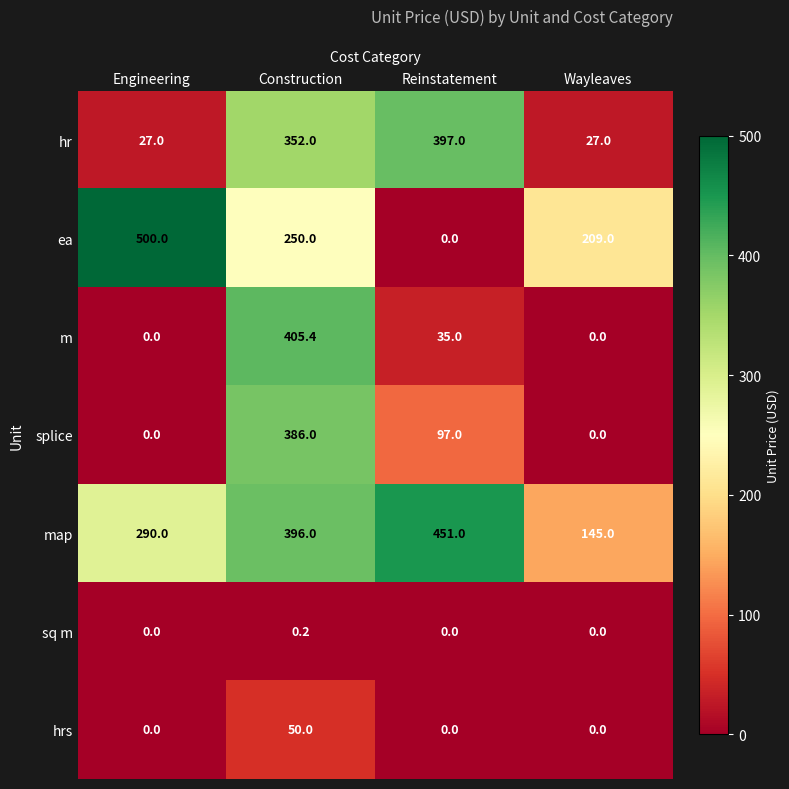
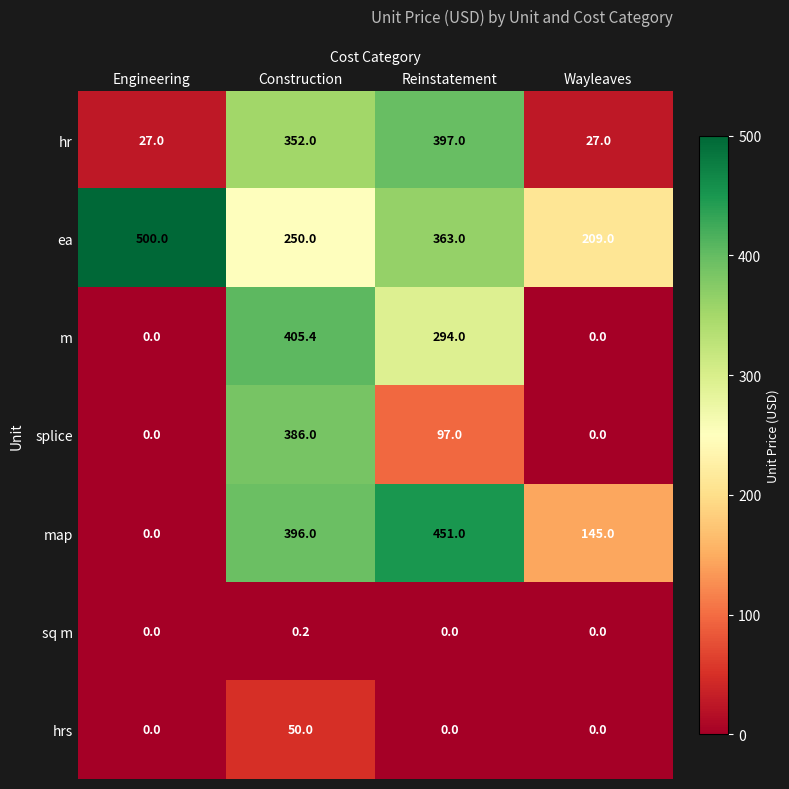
ea, Reinstatement: 0.0 -> 363.0
m, Reinstatement: 35.0 -> 294.0
map, Engineering: 290.0 -> 0.0
